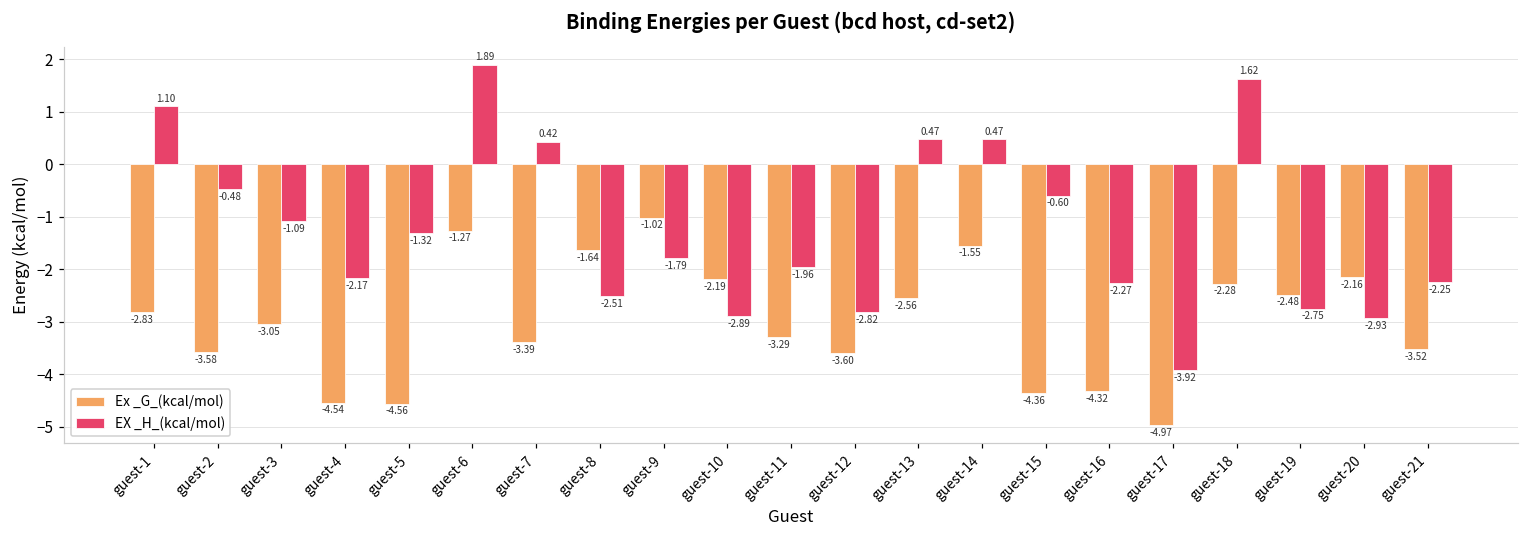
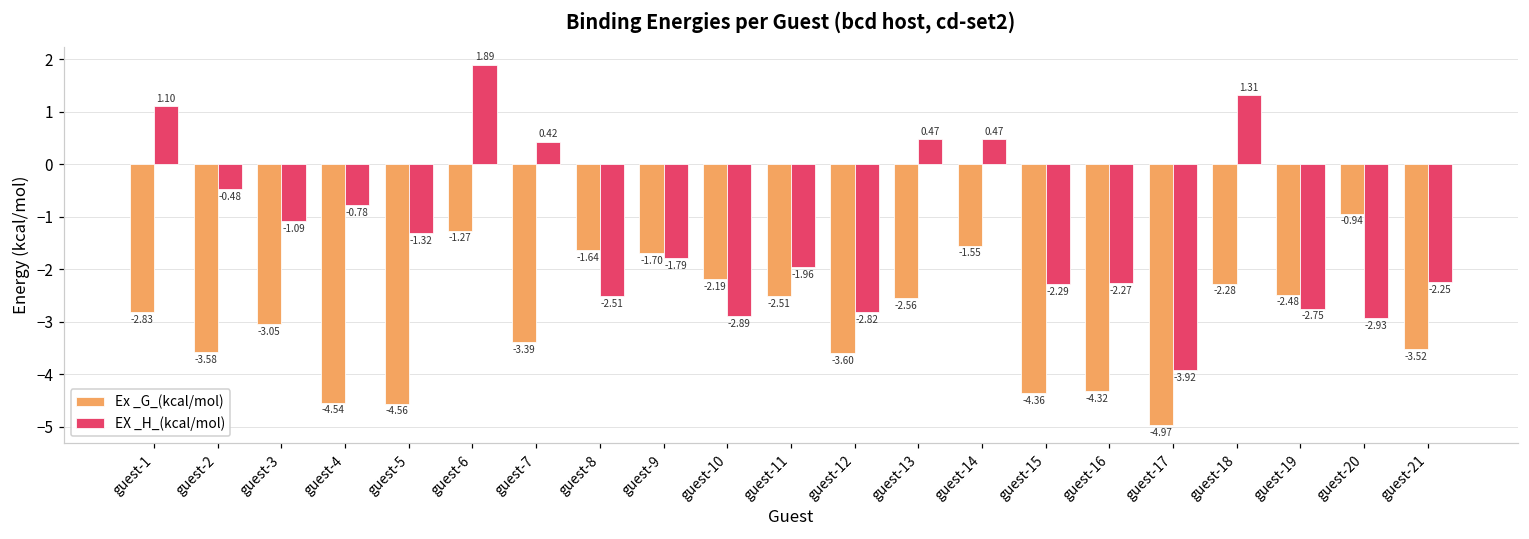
EX _H_(kcal/mol), guest-4: -2.17 -> -0.78
Ex _G_(kcal/mol), guest-9: -1.02 -> -1.70
Ex _G_(kcal/mol), guest-11: -3.29 -> -2.51
EX _H_(kcal/mol), guest-15: -0.60 -> -2.29
EX _H_(kcal/mol), guest-18: 1.62 -> 1.31
Ex _G_(kcal/mol), guest-20: -2.16 -> -0.94
